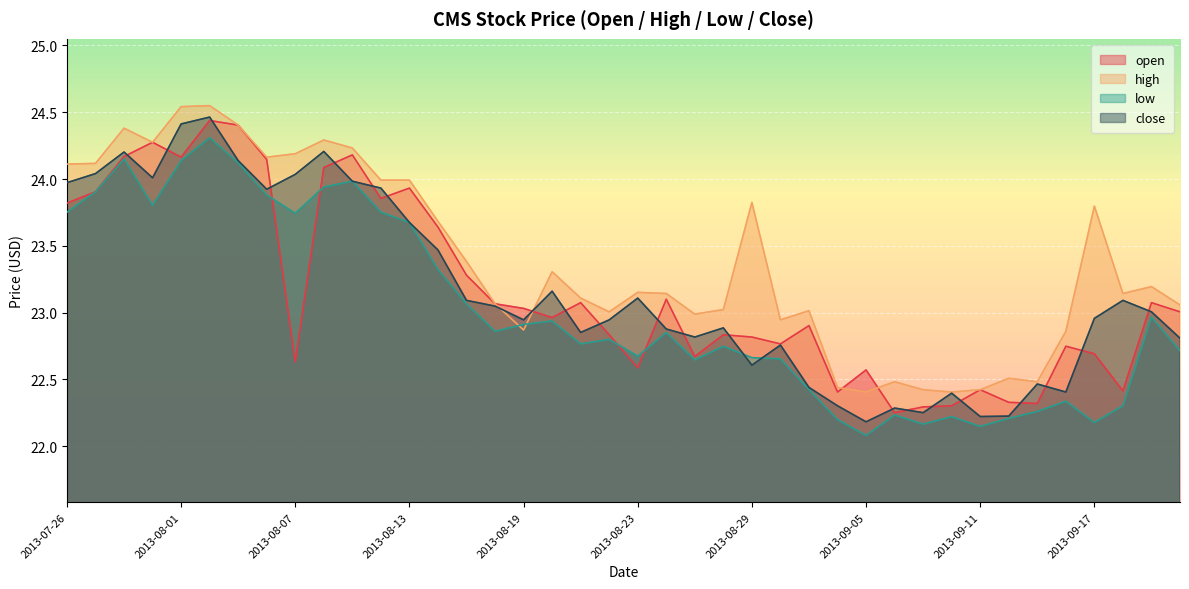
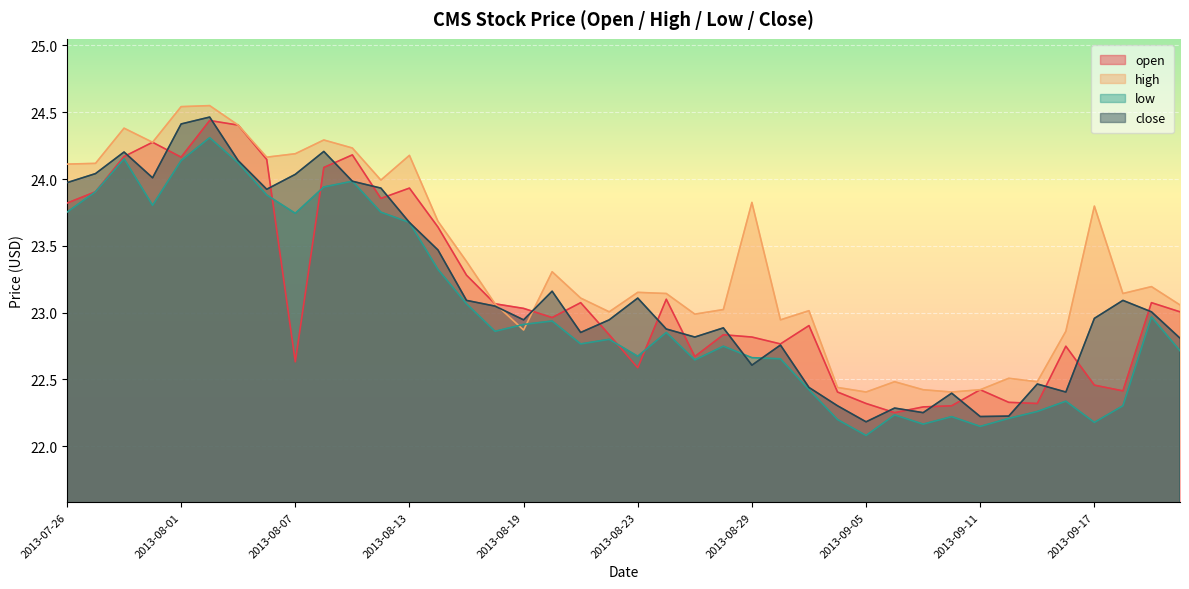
high, 2013-08-13: 23.99 -> 24.18
open, 2013-09-05: 22.57 -> 22.32
open, 2013-09-17: 22.69 -> 22.46
